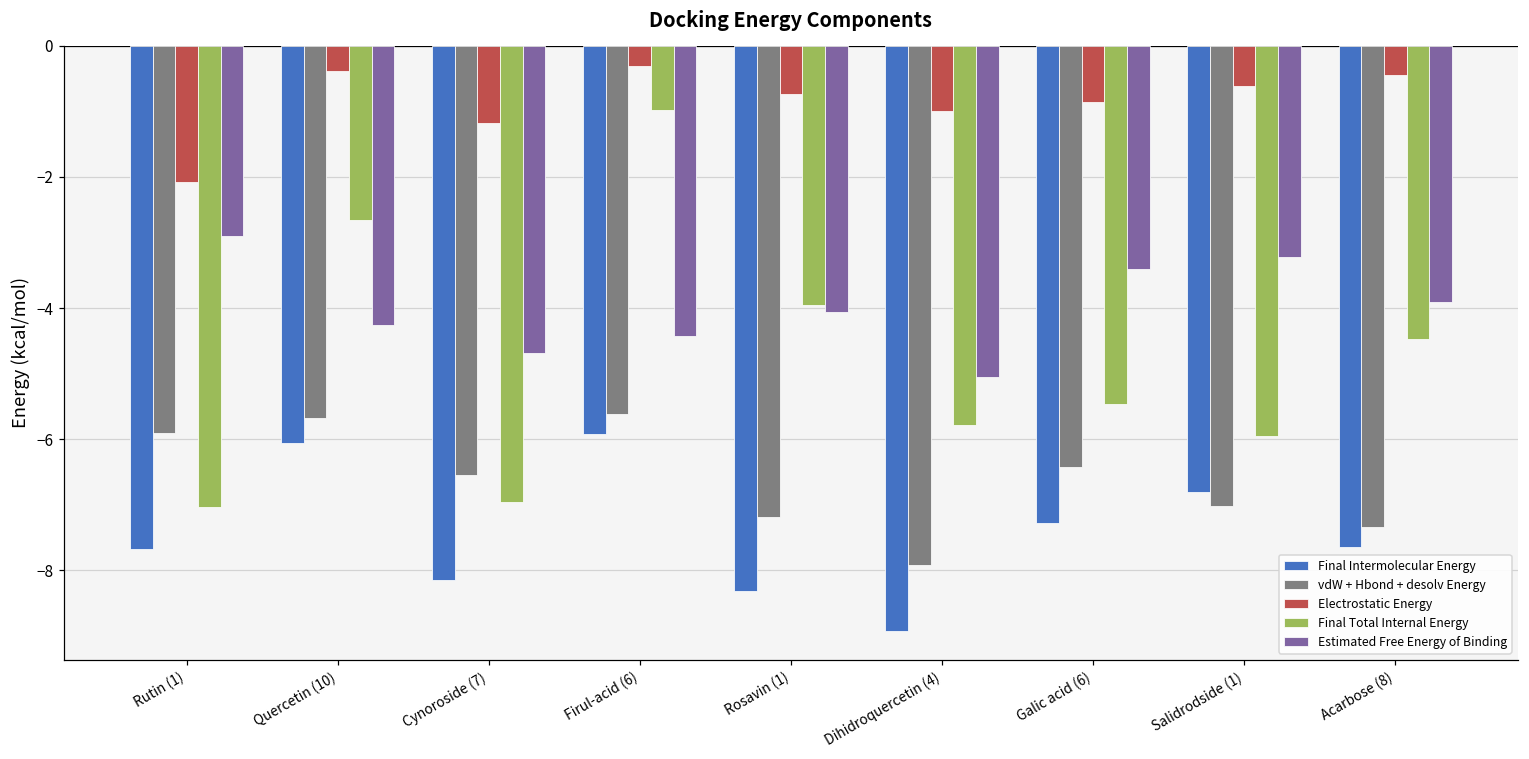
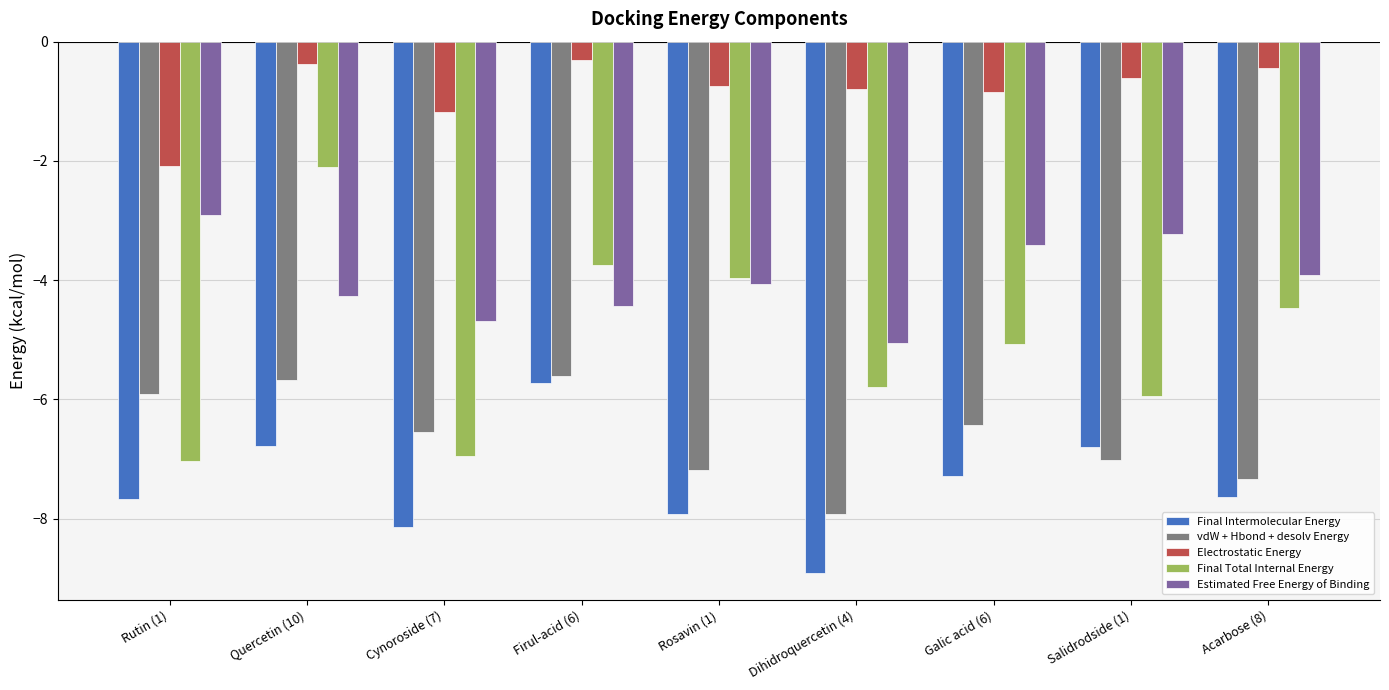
Final Intermolecular Energy, Quercetin (10): -6.1 -> -6.8
Final Total Internal Energy, Quercetin (10): -2.7 -> -2.1
Final Intermolecular Energy, Firul-acid (6): -5.9 -> -5.7
Final Total Internal Energy, Firul-acid (6): -1.0 -> -3.8
Final Intermolecular Energy, Rosavin (1): -8.3 -> -7.9
Electrostatic Energy, Dihidroquercetin (4): -1.0 -> -0.8
Final Total Internal Energy, Galic acid (6): -5.5 -> -5.1
